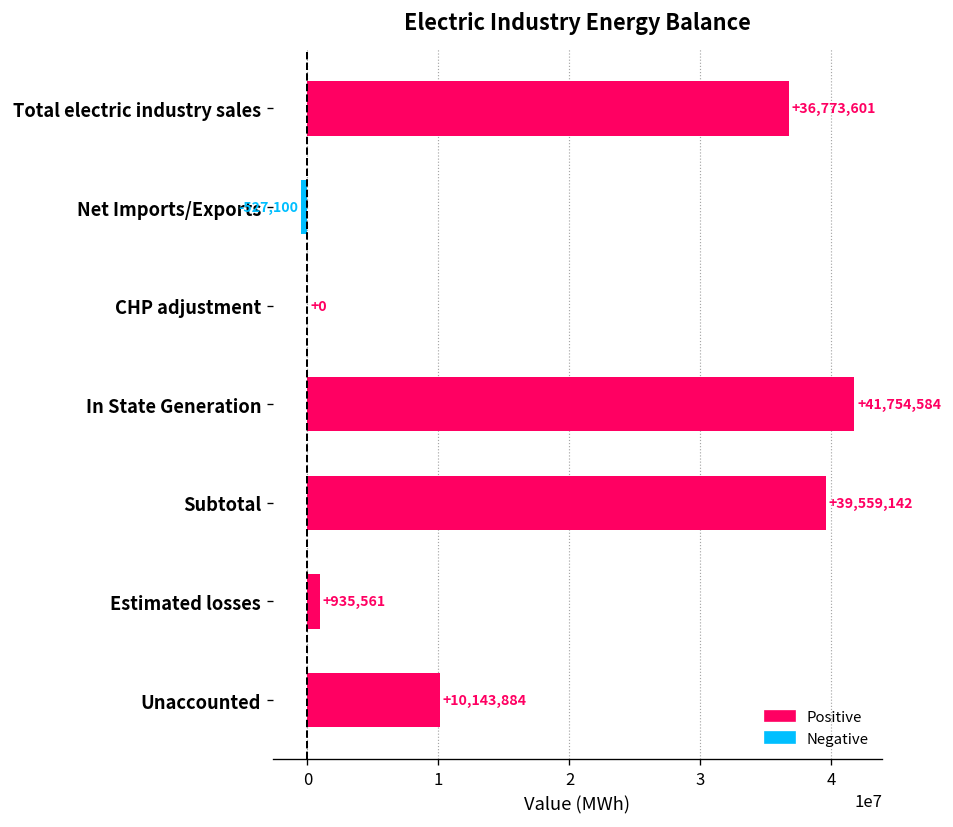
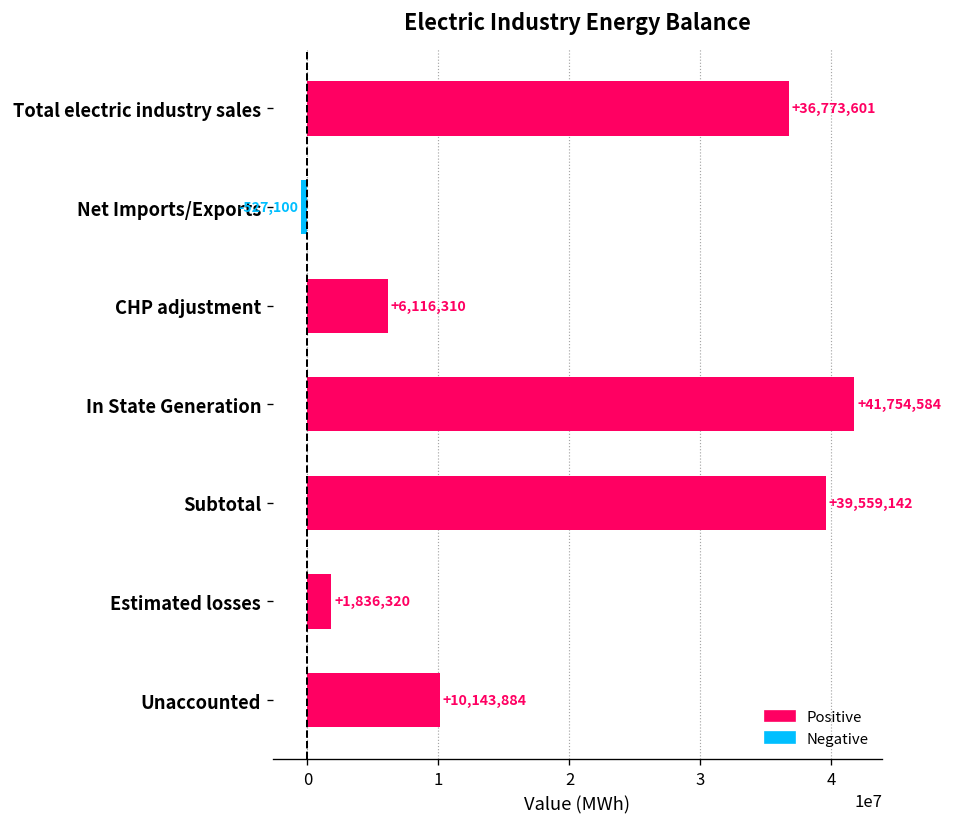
CHP adjustment: +0 -> +6,116,310
Estimated losses: +935,561 -> +1,836,320
